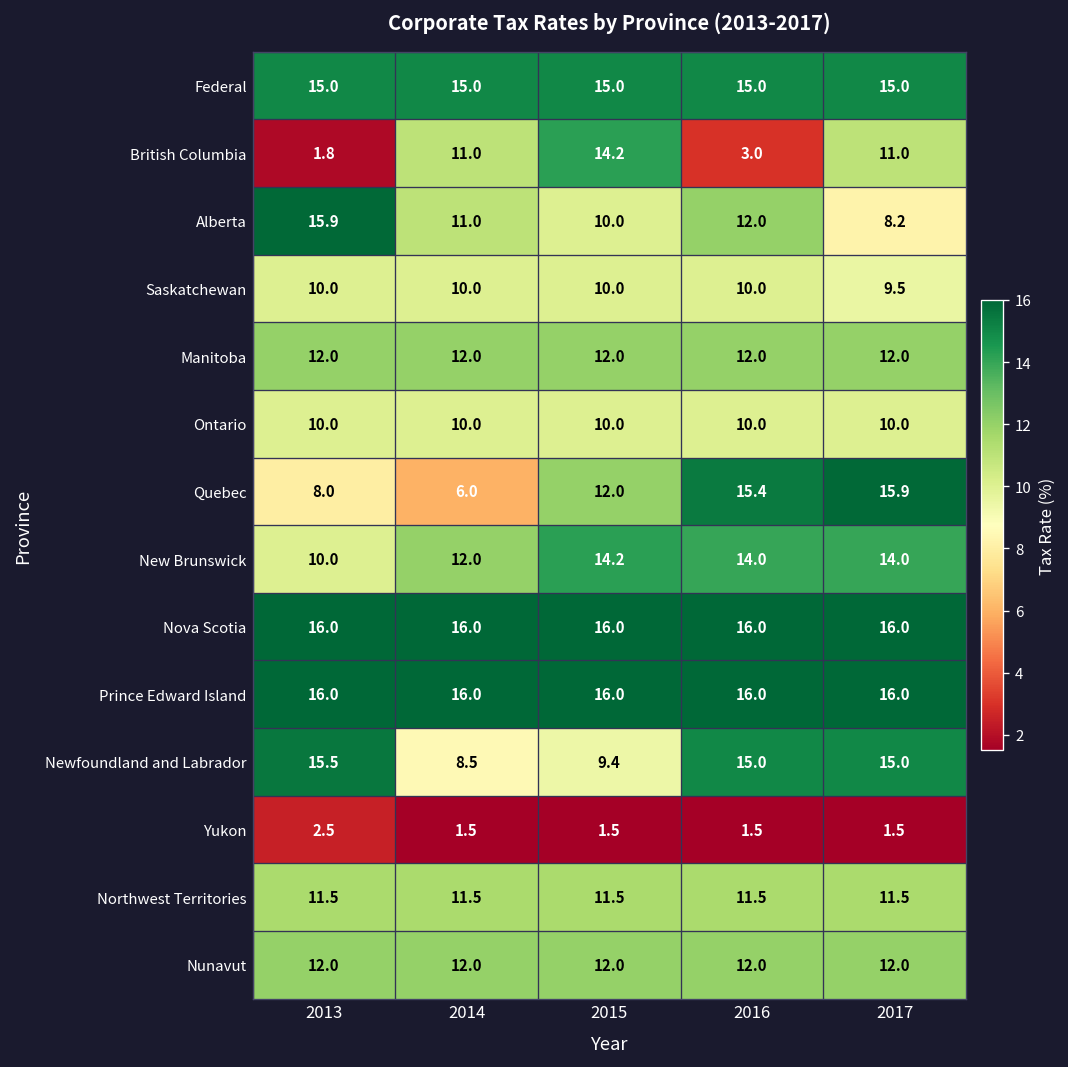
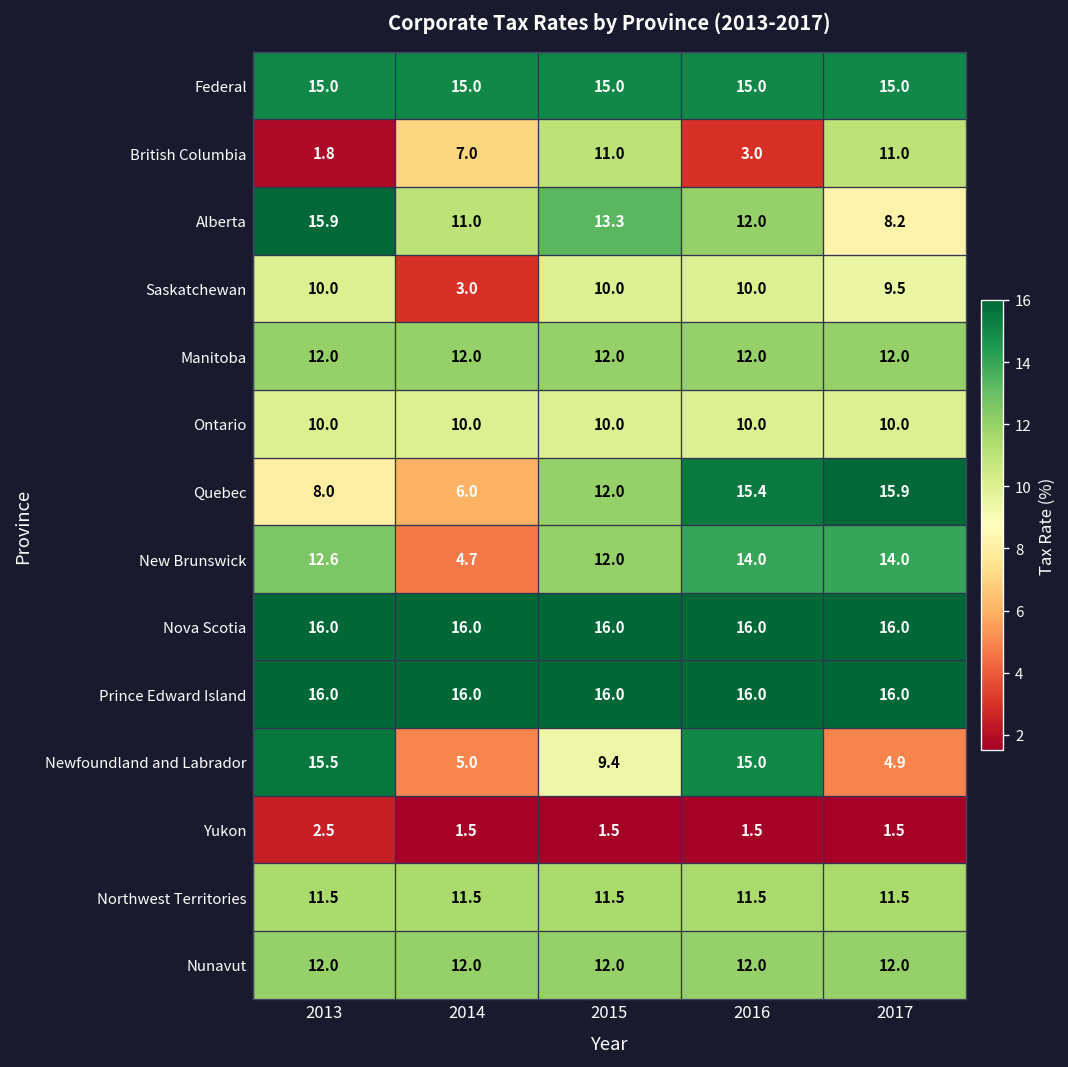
British Columbia, 2014: 11.0 -> 7.0
British Columbia, 2015: 14.2 -> 11.0
Alberta, 2015: 10.0 -> 13.3
Saskatchewan, 2014: 10.0 -> 3.0
New Brunswick, 2013: 10.0 -> 12.6
New Brunswick, 2014: 12.0 -> 4.7
New Brunswick, 2015: 14.2 -> 12.0
Newfoundland and Labrador, 2014: 8.5 -> 5.0
Newfoundland and Labrador, 2017: 15.0 -> 4.9
